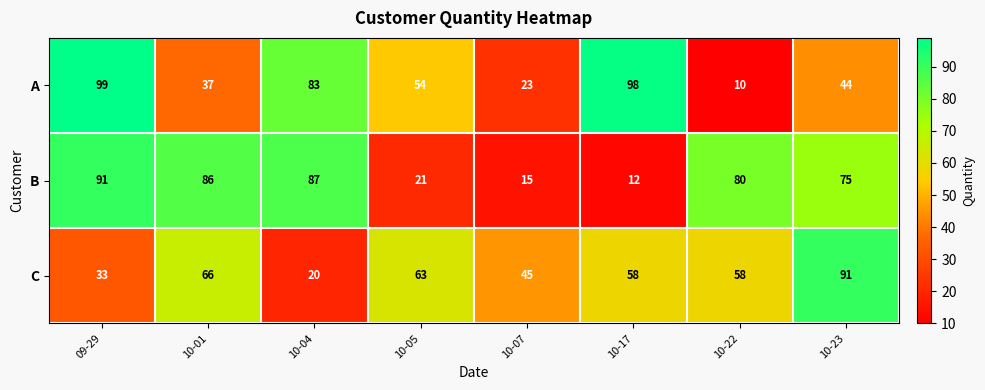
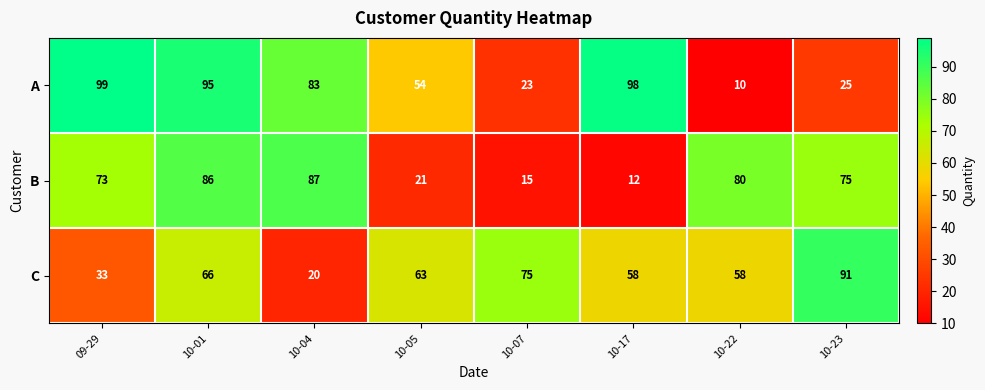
A, 10-01: 37 -> 95
A, 10-23: 44 -> 25
B, 09-29: 91 -> 73
C, 10-07: 45 -> 75
